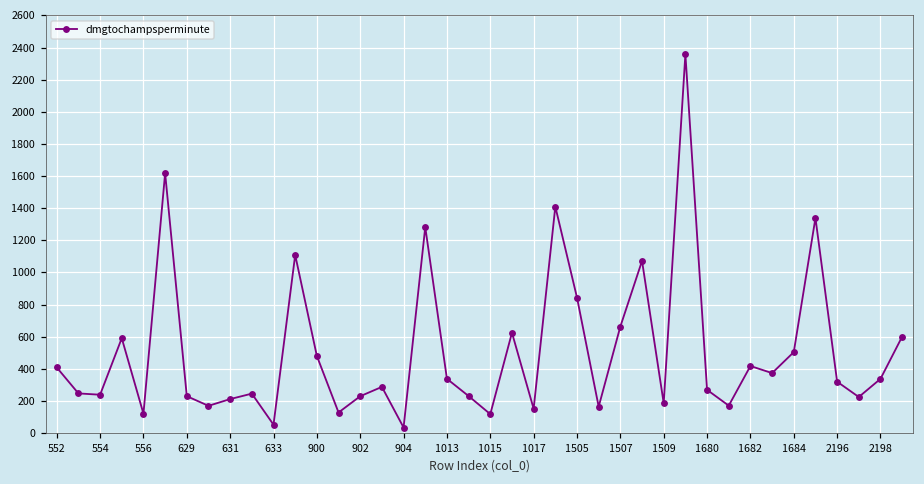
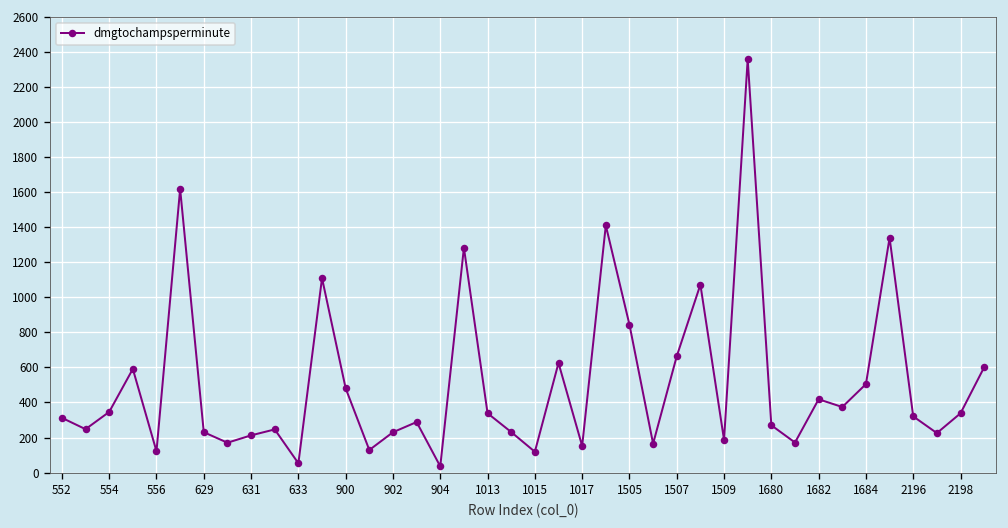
552: 410 -> 310
554: 240 -> 350
